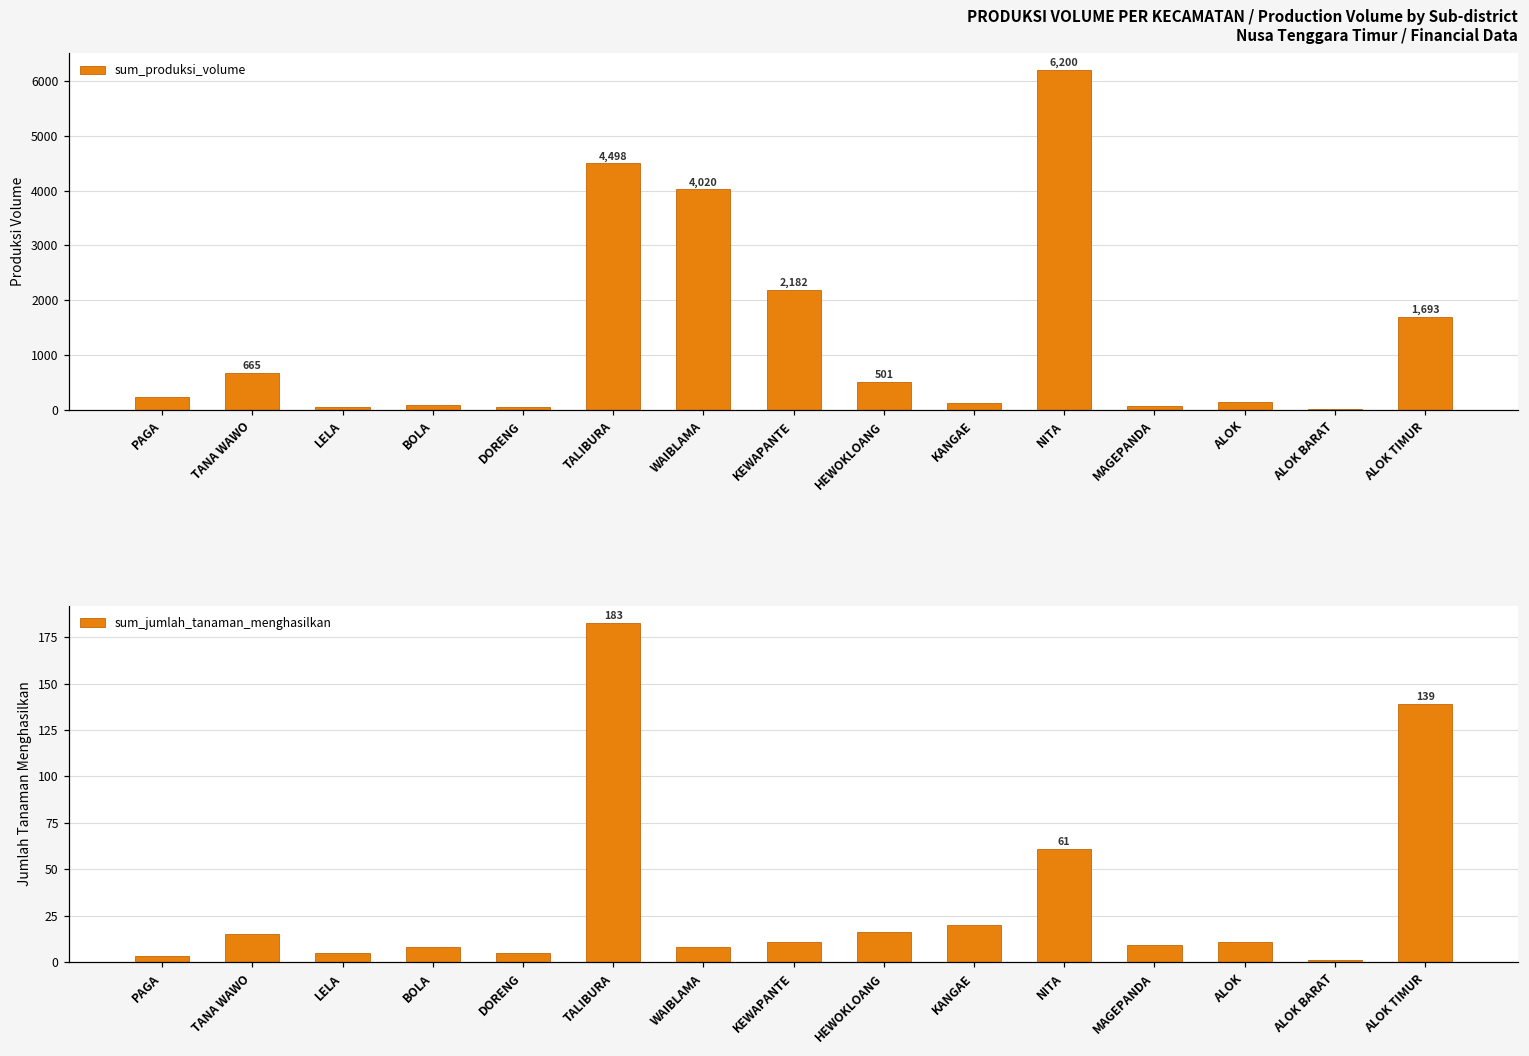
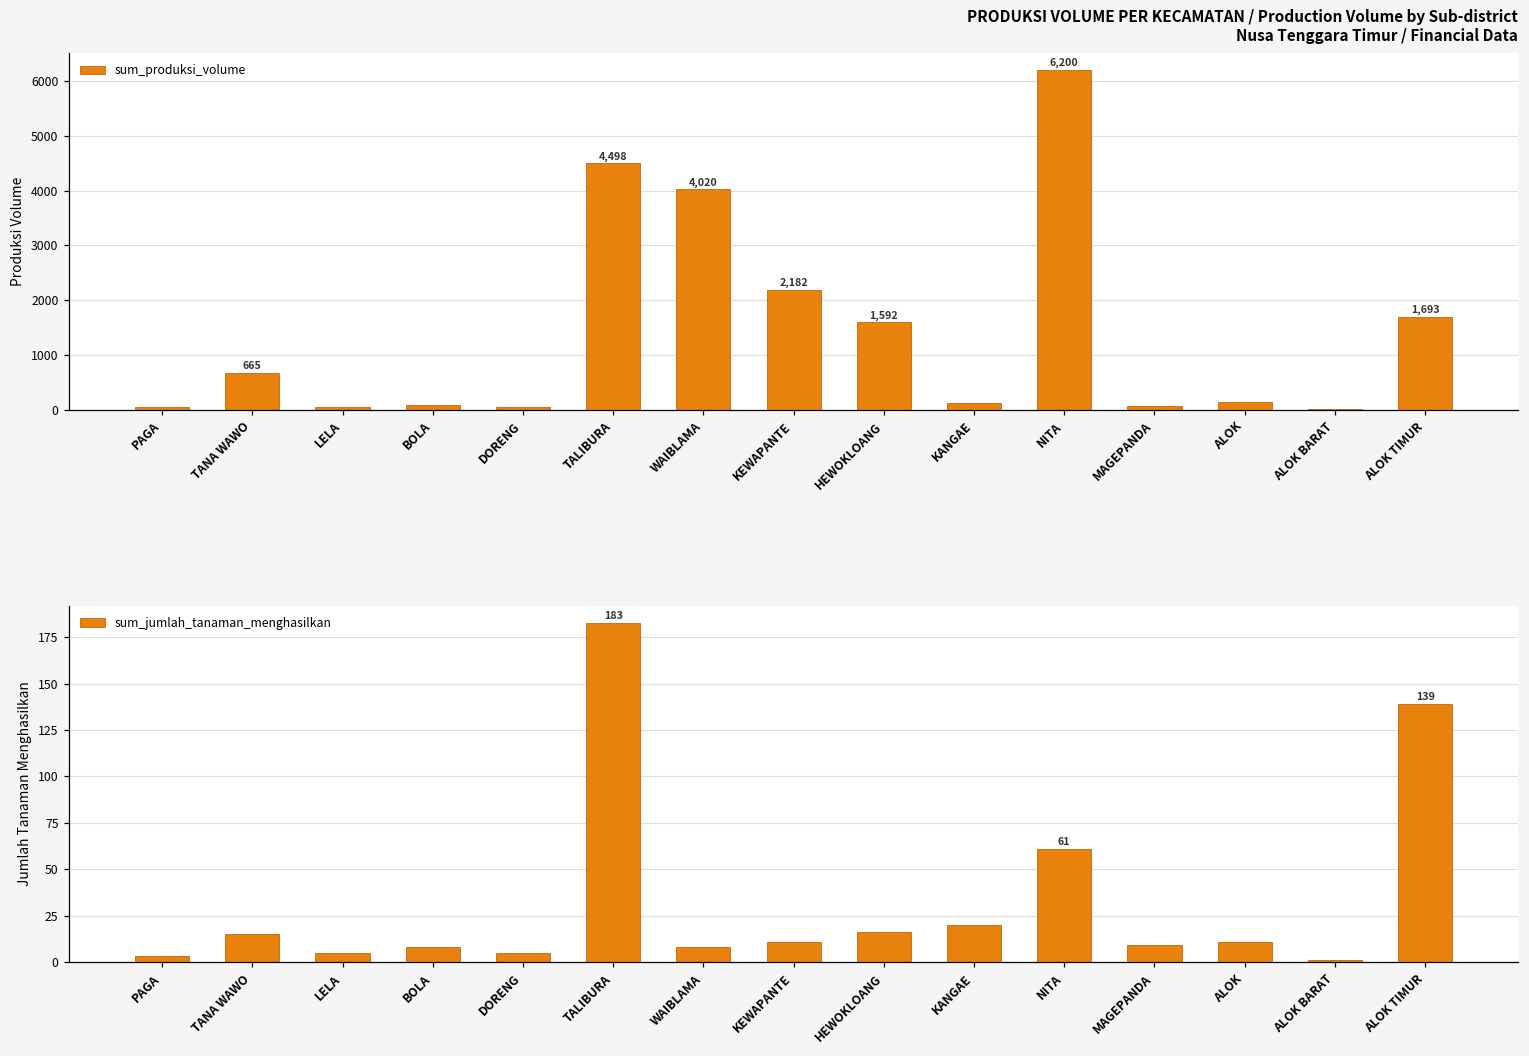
PRODUKSI VOLUME PER KECAMATAN / Production Volume by Sub-district Nusa Tenggara Timur / Financial Data, PAGA: 200 -> 0
PRODUKSI VOLUME PER KECAMATAN / Production Volume by Sub-district Nusa Tenggara Timur / Financial Data, HEWOKLOANG: 501 -> 1,592
